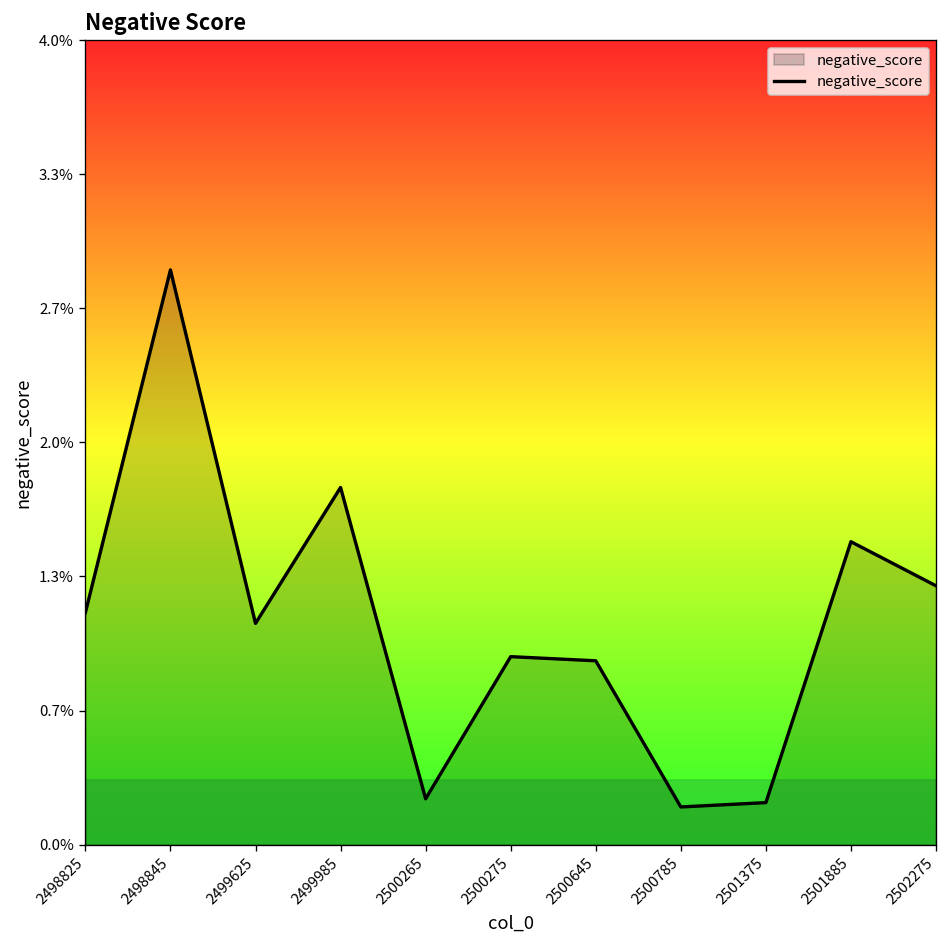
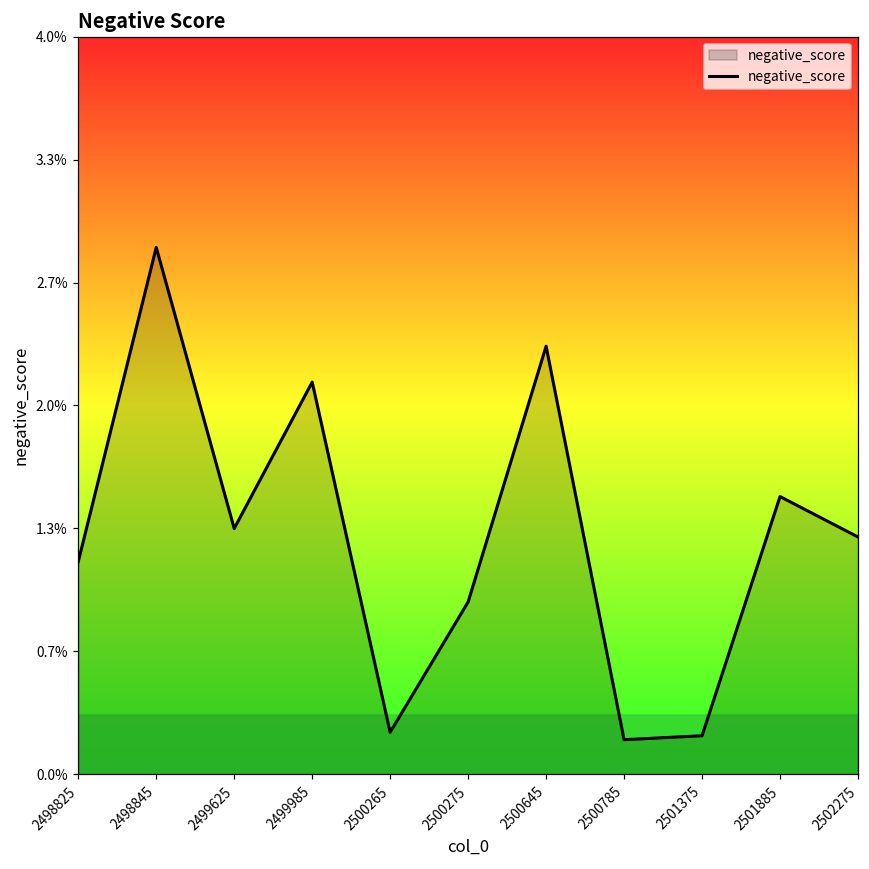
2499625: 1.10% -> 1.34%
2499985: 1.78% -> 2.13%
2500645: 0.92% -> 2.33%
